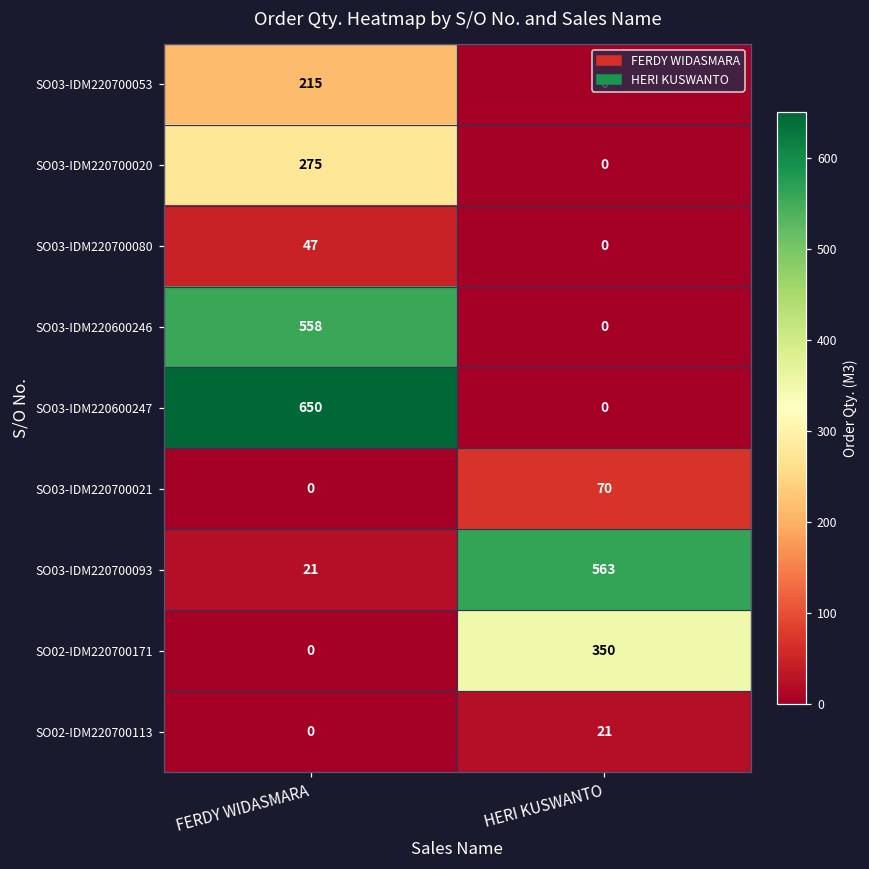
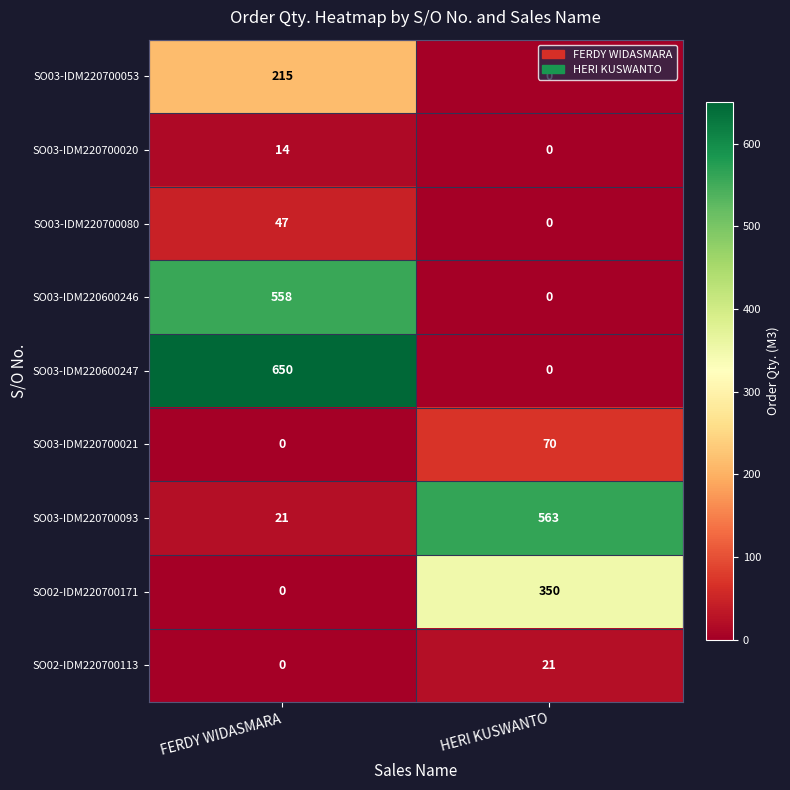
SO03-IDM220700020, FERDY WIDASMARA: 275 -> 14
